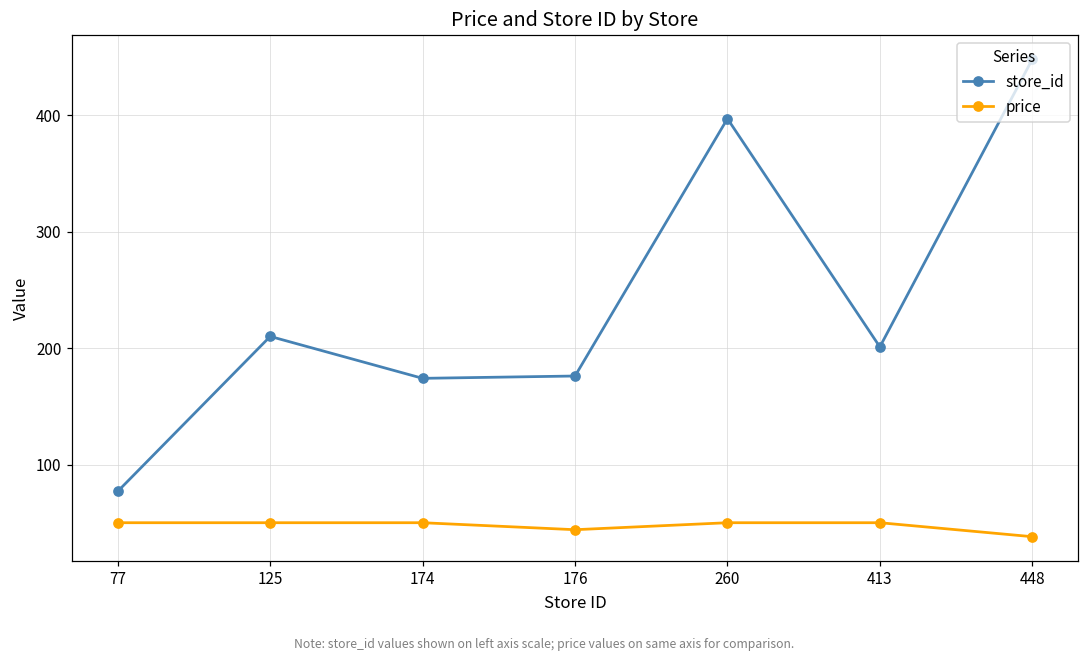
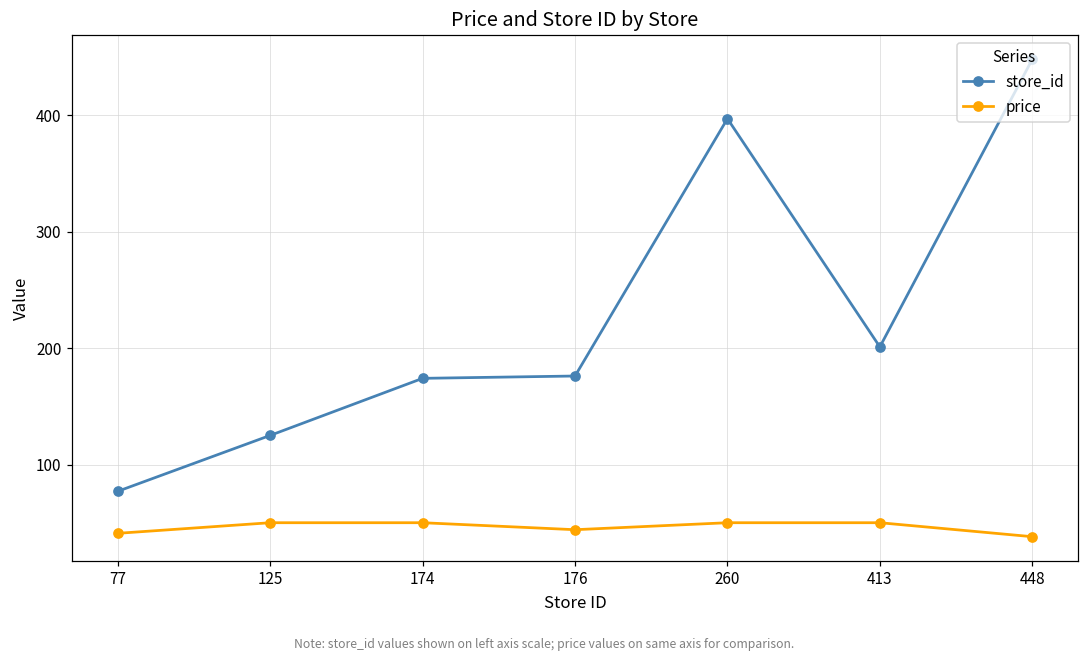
price, 77: 50 -> 41
store_id, 125: 210 -> 125
